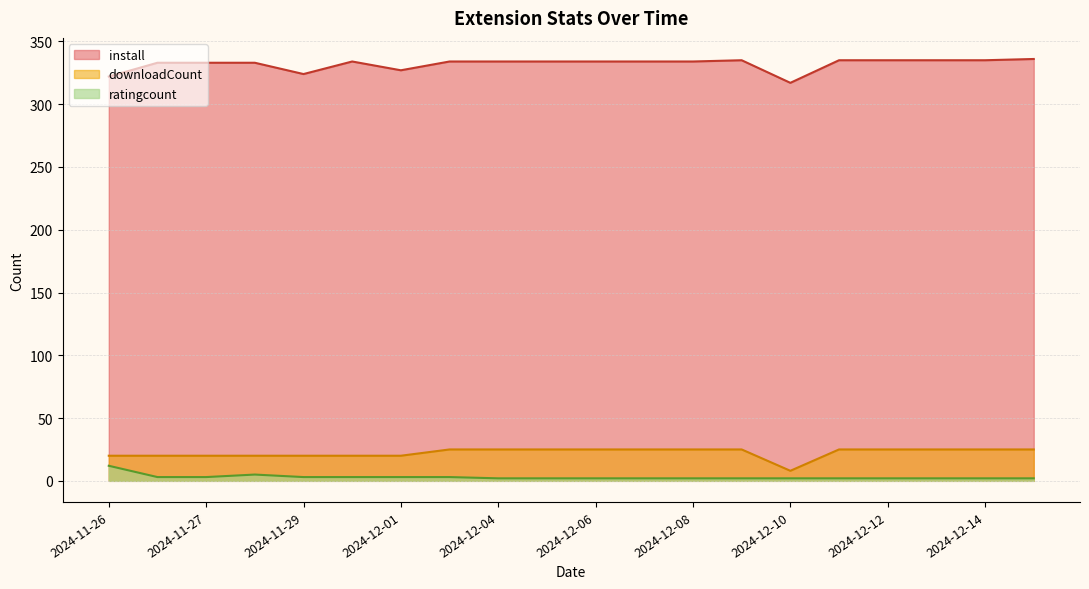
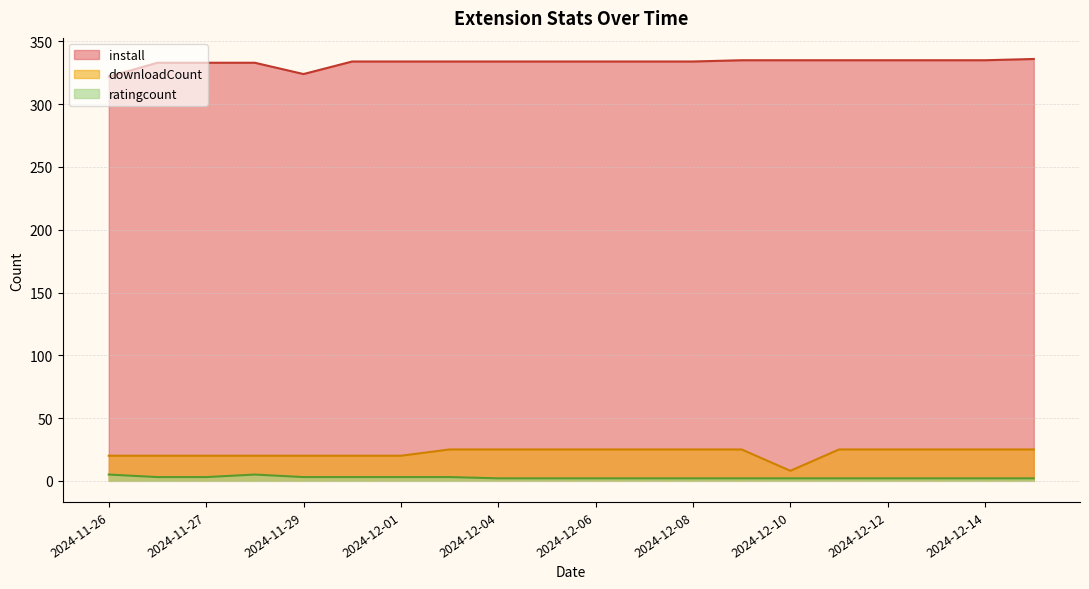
ratingcount, 2024-11-26: 12 -> 5
install, 2024-12-01: 327 -> 334
install, 2024-12-10: 317 -> 335
